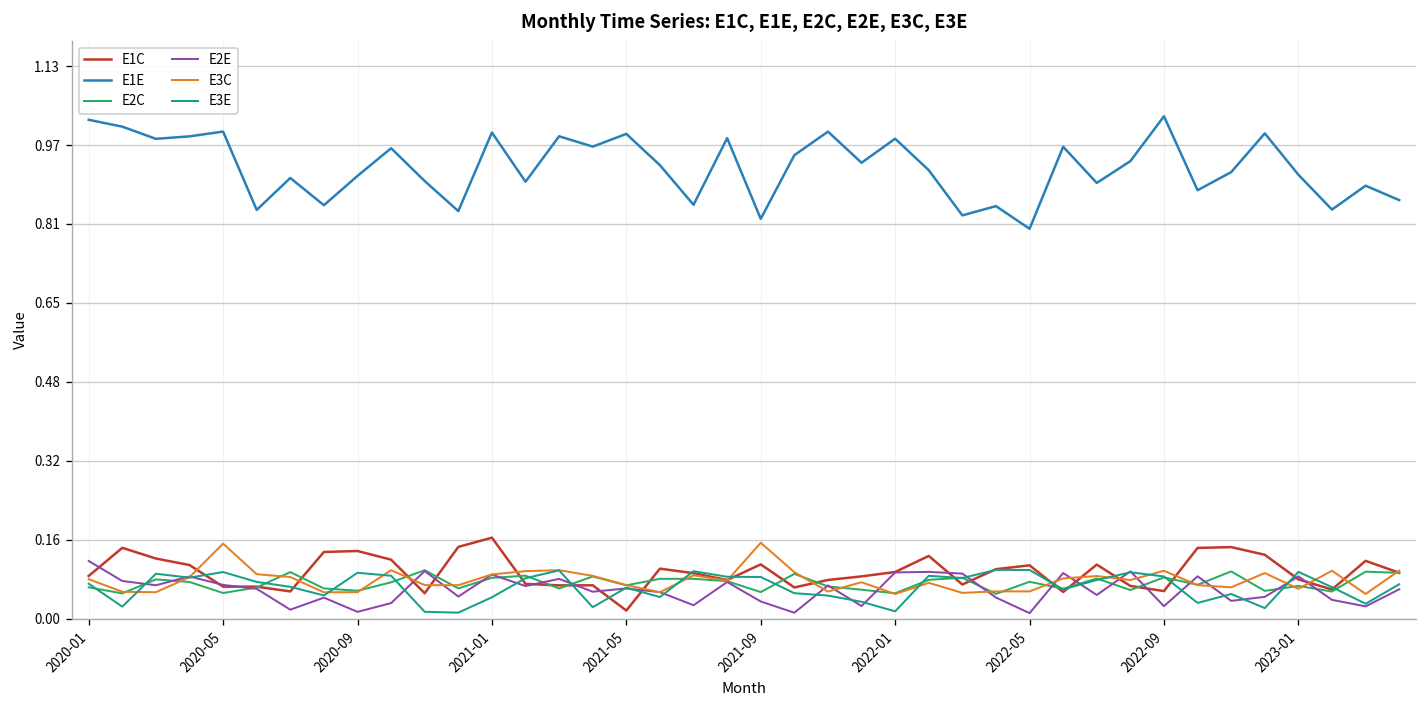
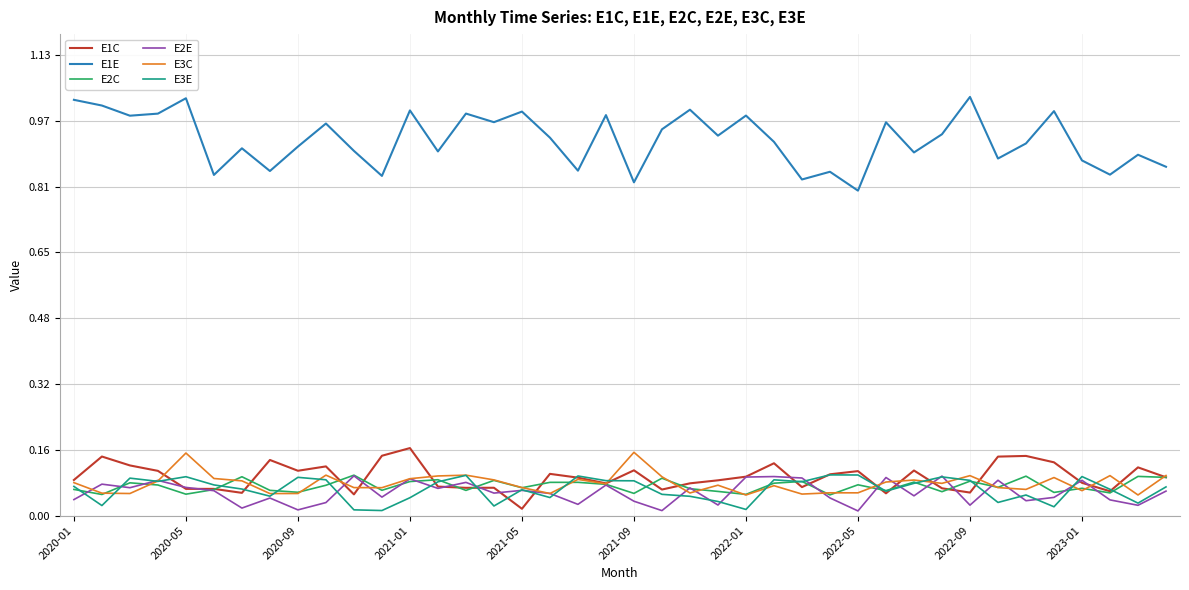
E2E, 2020-01: 0.12 -> 0.04
E1E, 2020-05: 1.00 -> 1.03
E1C, 2020-09: 0.14 -> 0.11
E1E, 2023-01: 0.91 -> 0.87
